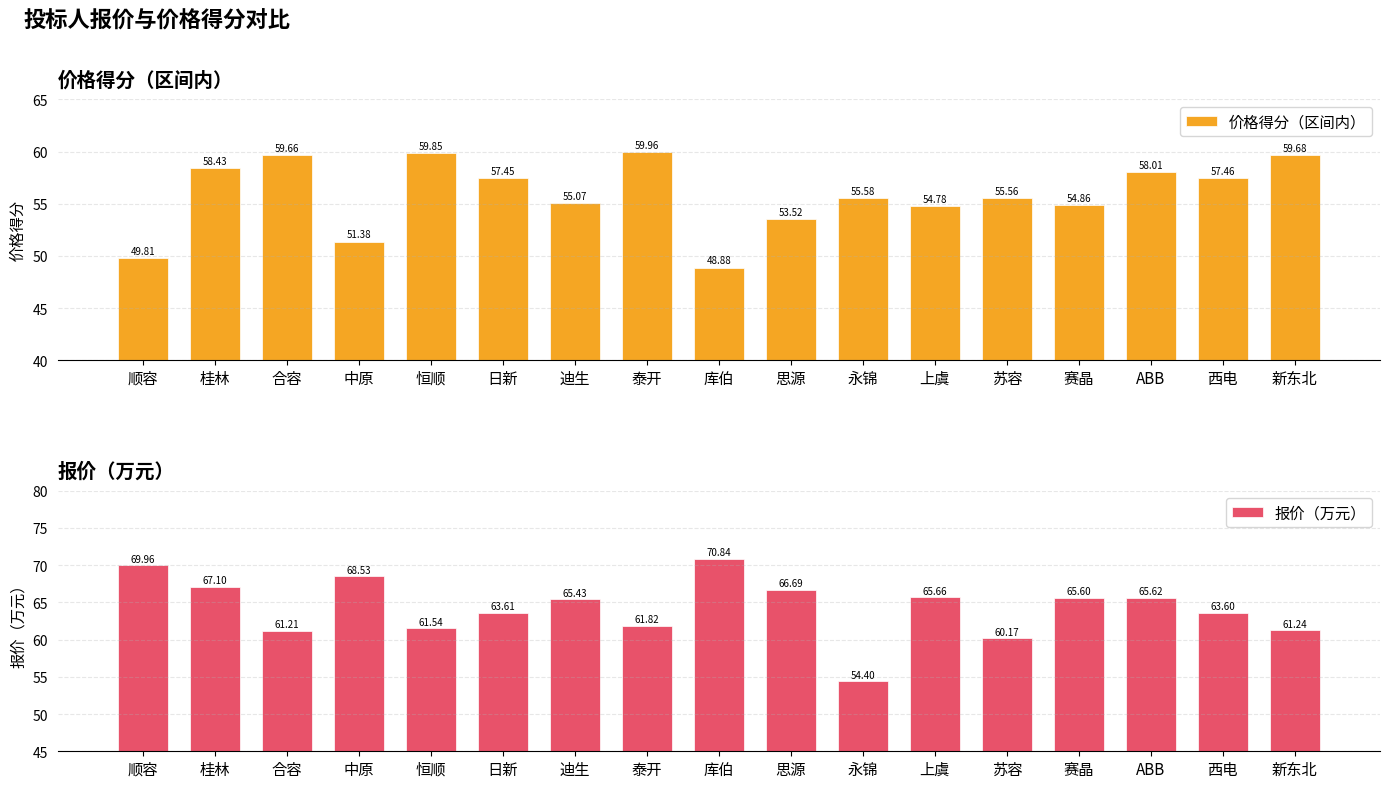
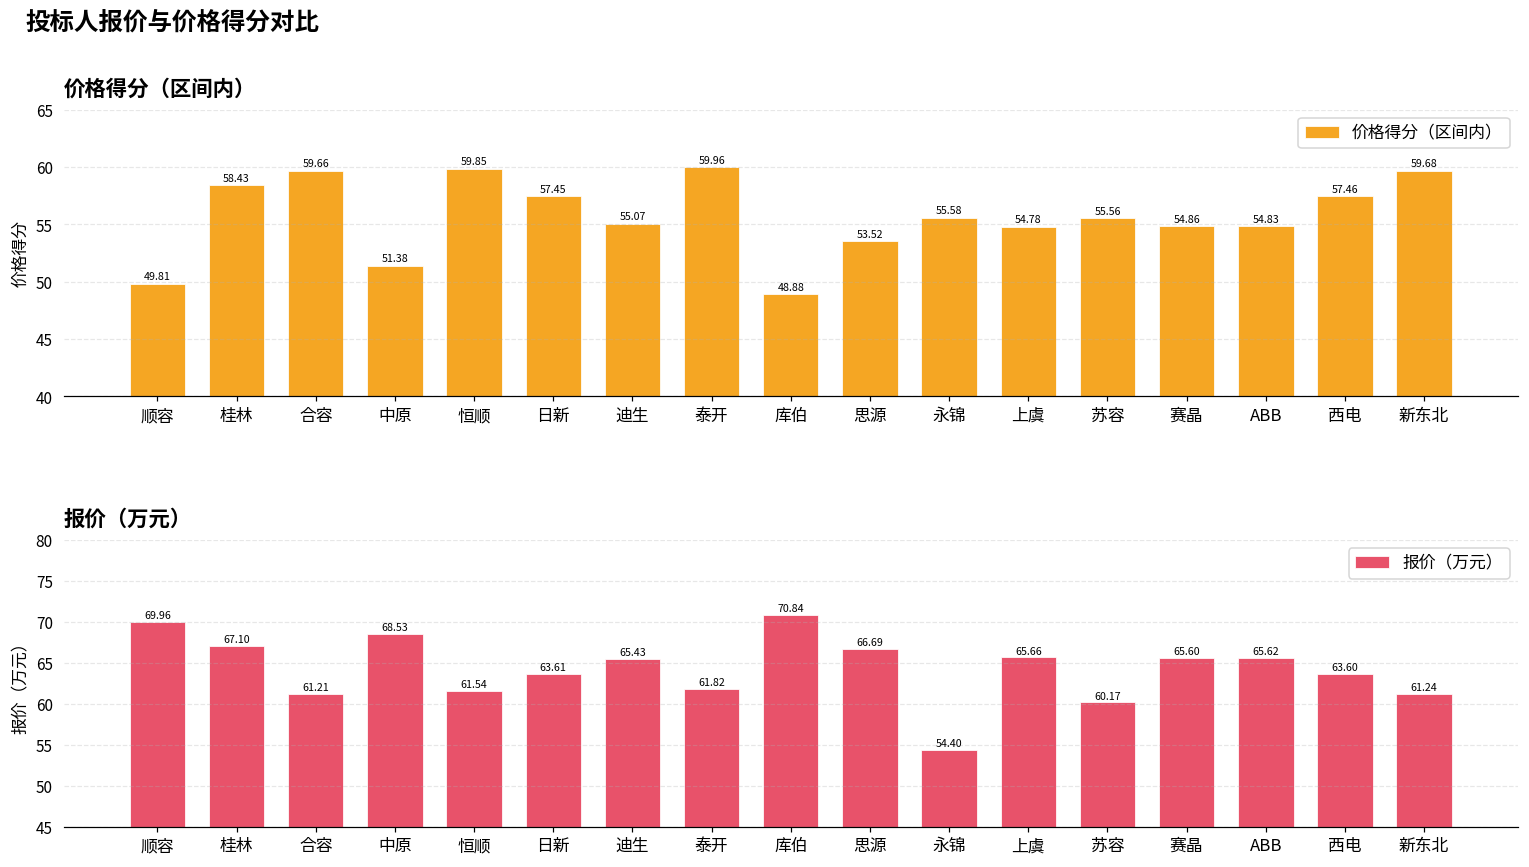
价格得分（区间内）, ABB: 58.01 -> 54.83
